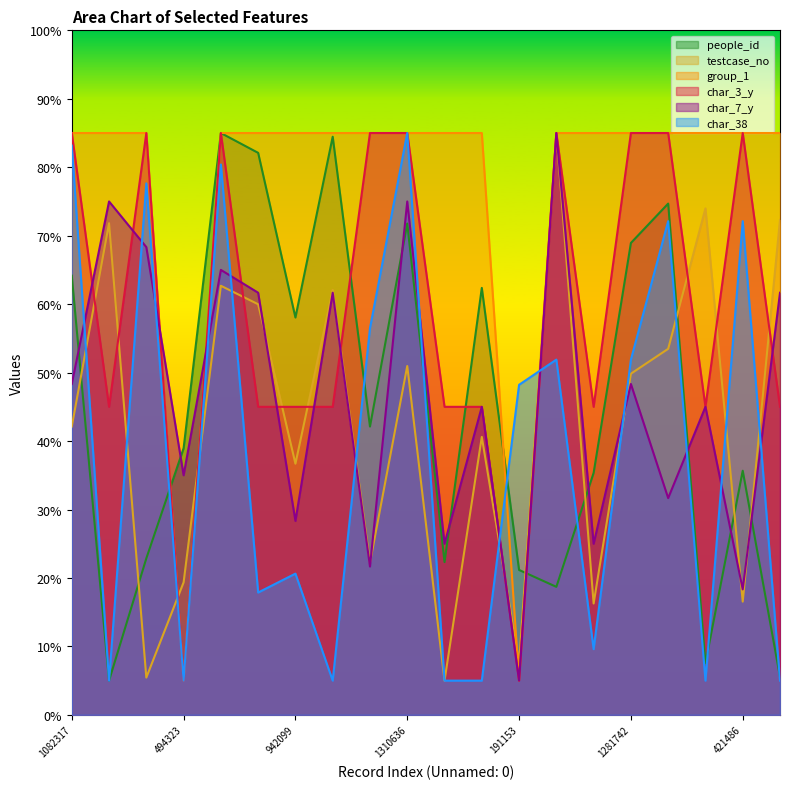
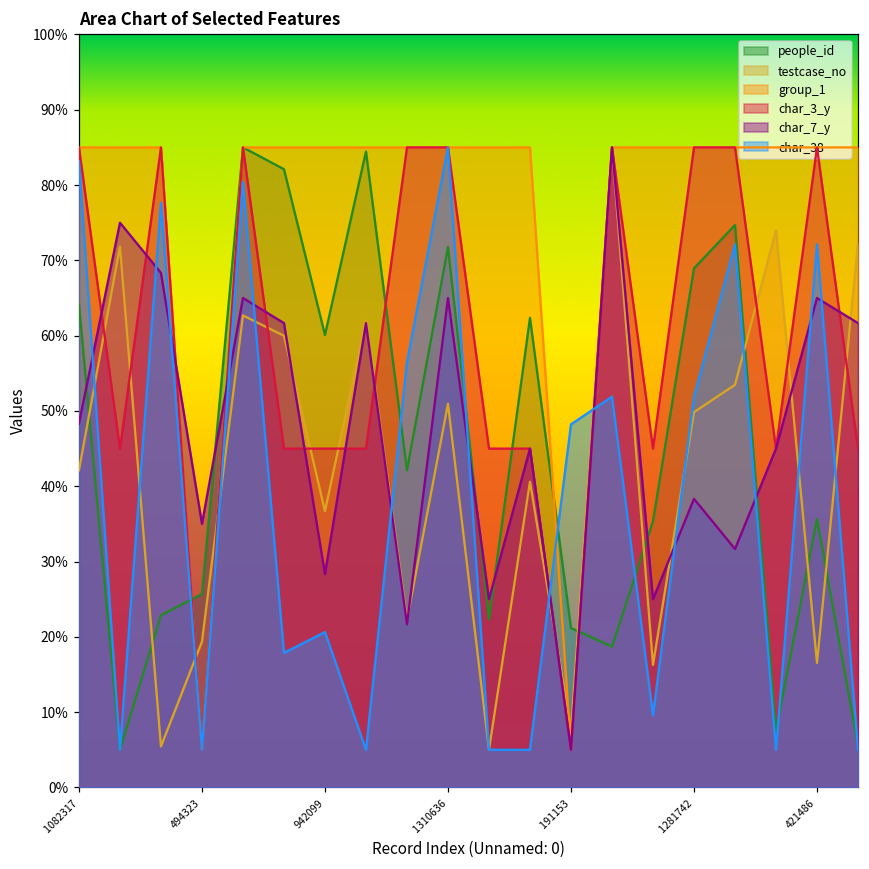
people_id, 494323: 39% -> 26%
people_id, 942099: 58% -> 60%
char_7_y, 1310636: 75% -> 65%
char_7_y, 1281742: 48% -> 38%
char_7_y, 421486: 18% -> 65%
